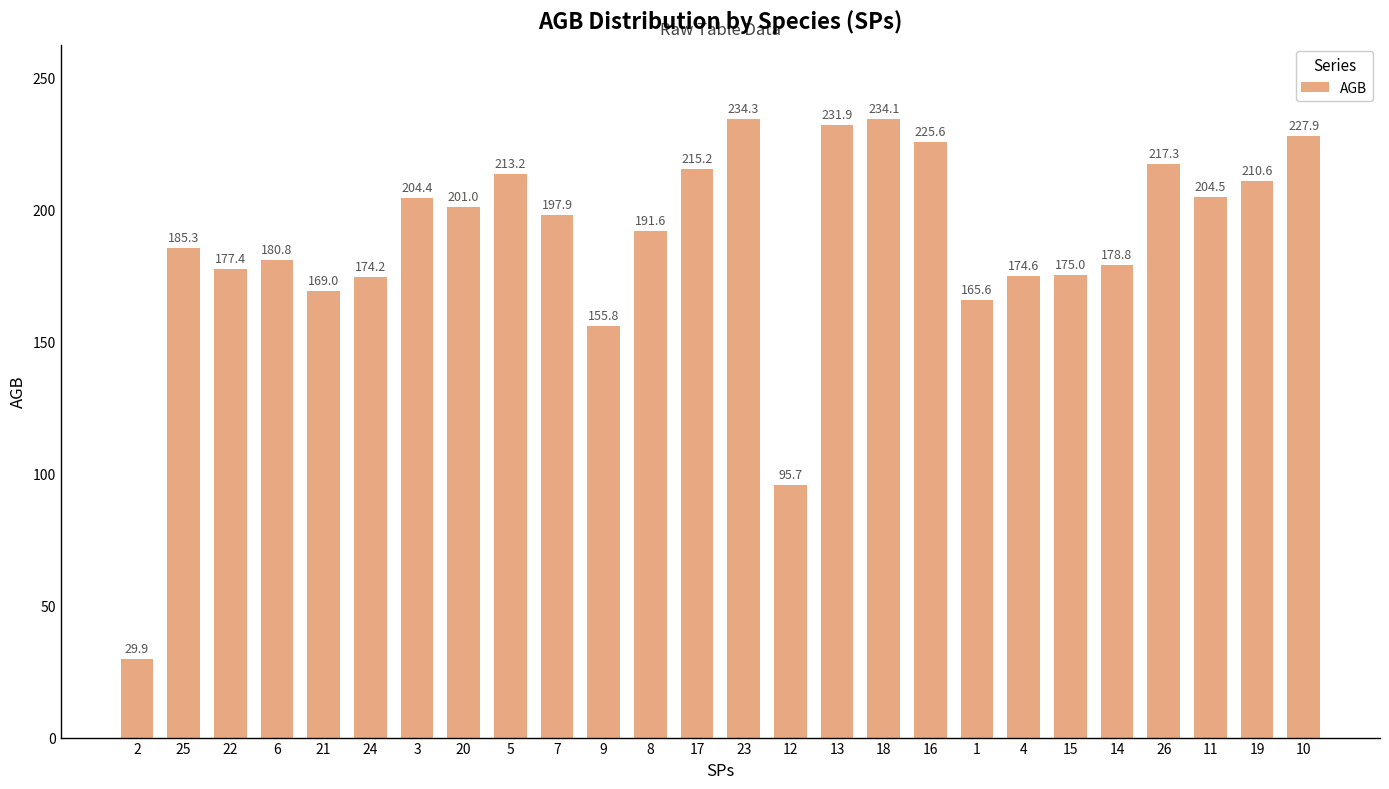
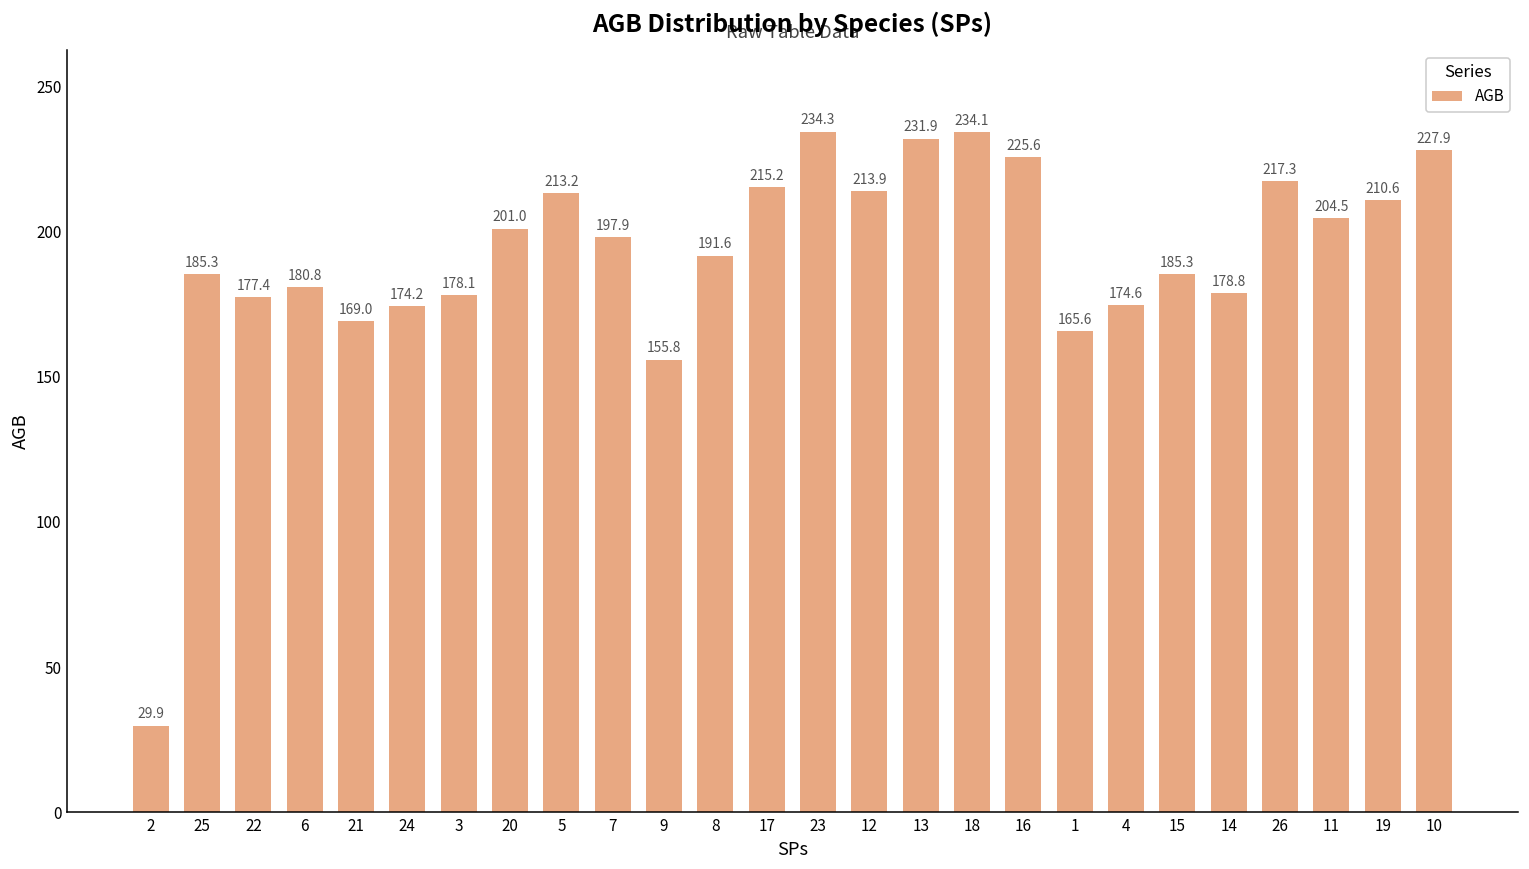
3: 204.4 -> 178.1
12: 95.7 -> 213.9
15: 175.0 -> 185.3
